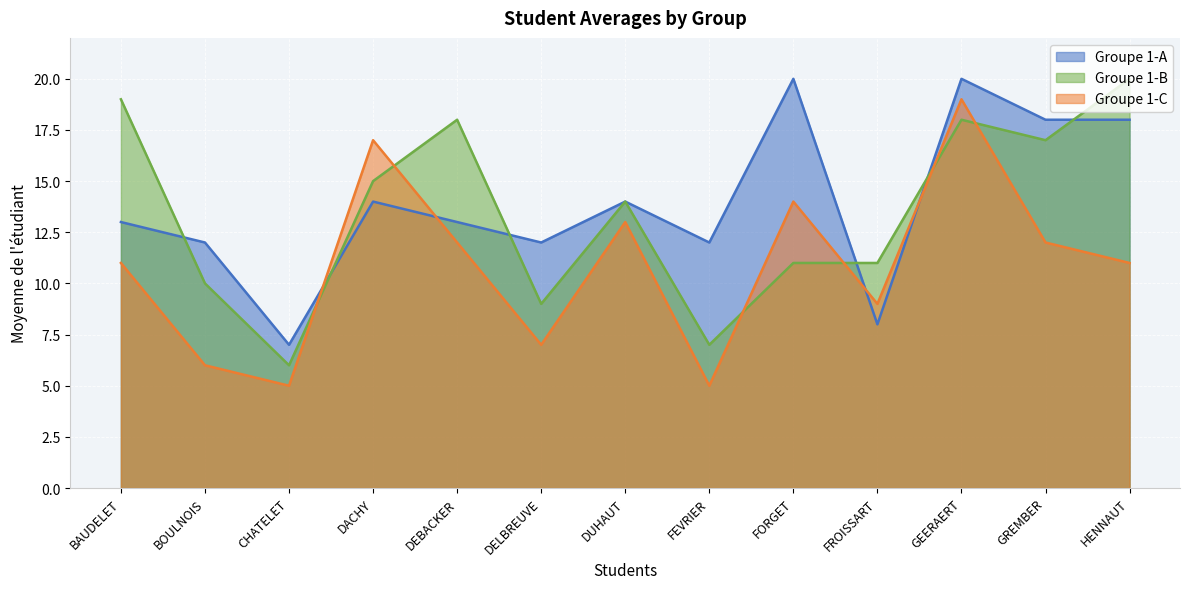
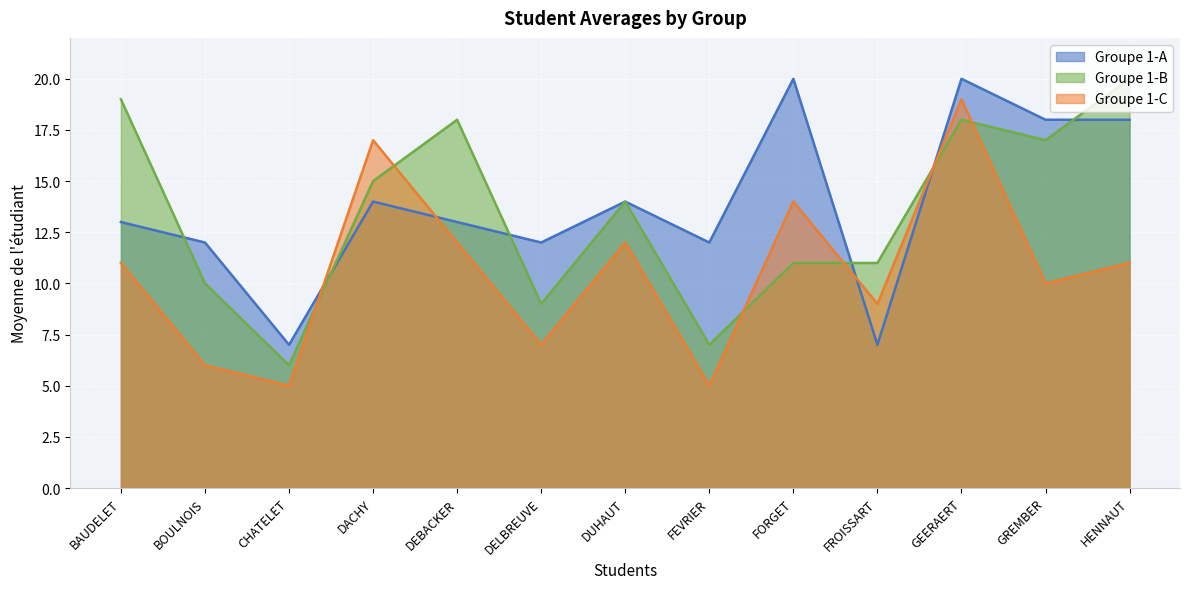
Groupe 1-C, DUHAUT: 13 -> 12
Groupe 1-A, FROISSART: 8 -> 7
Groupe 1-C, GREMBER: 12 -> 10
